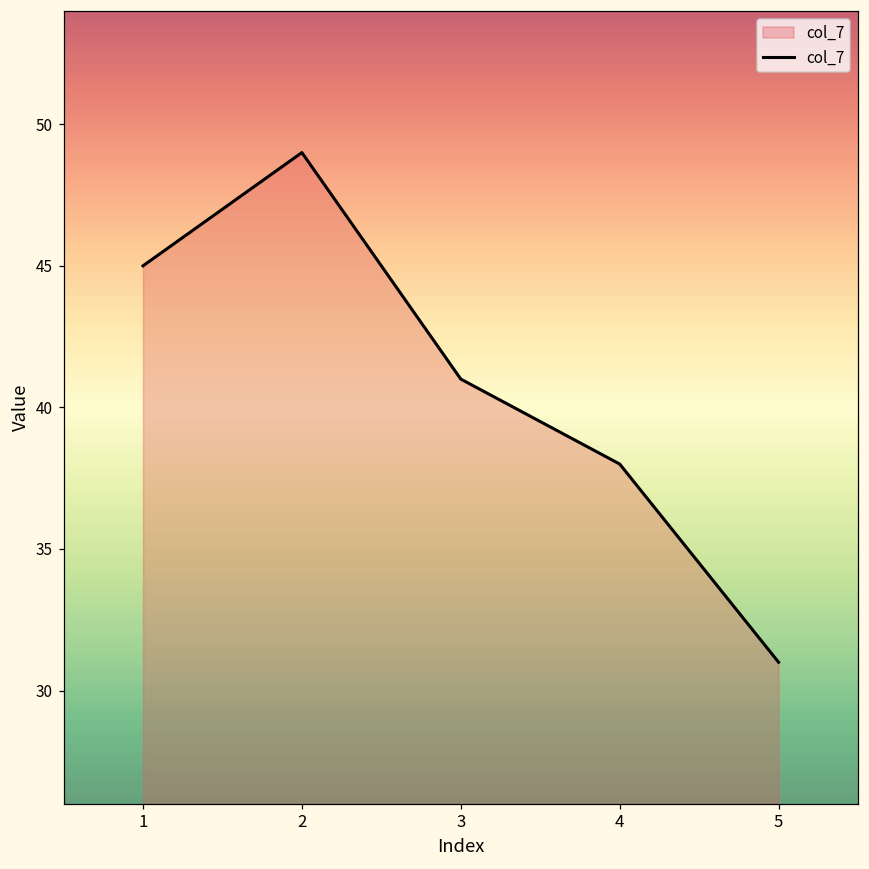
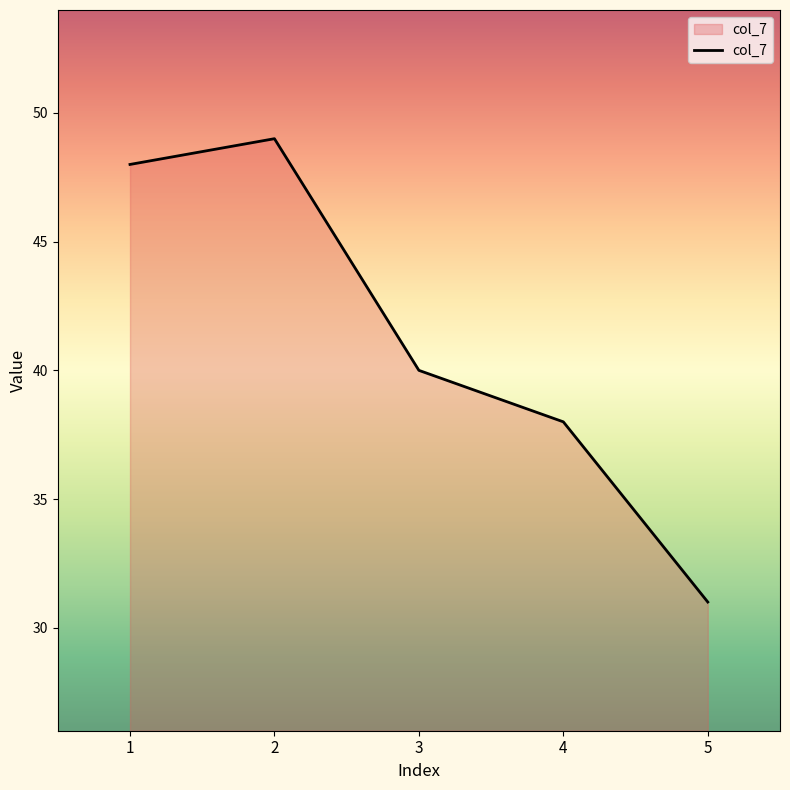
1: 45 -> 48
3: 41 -> 40
